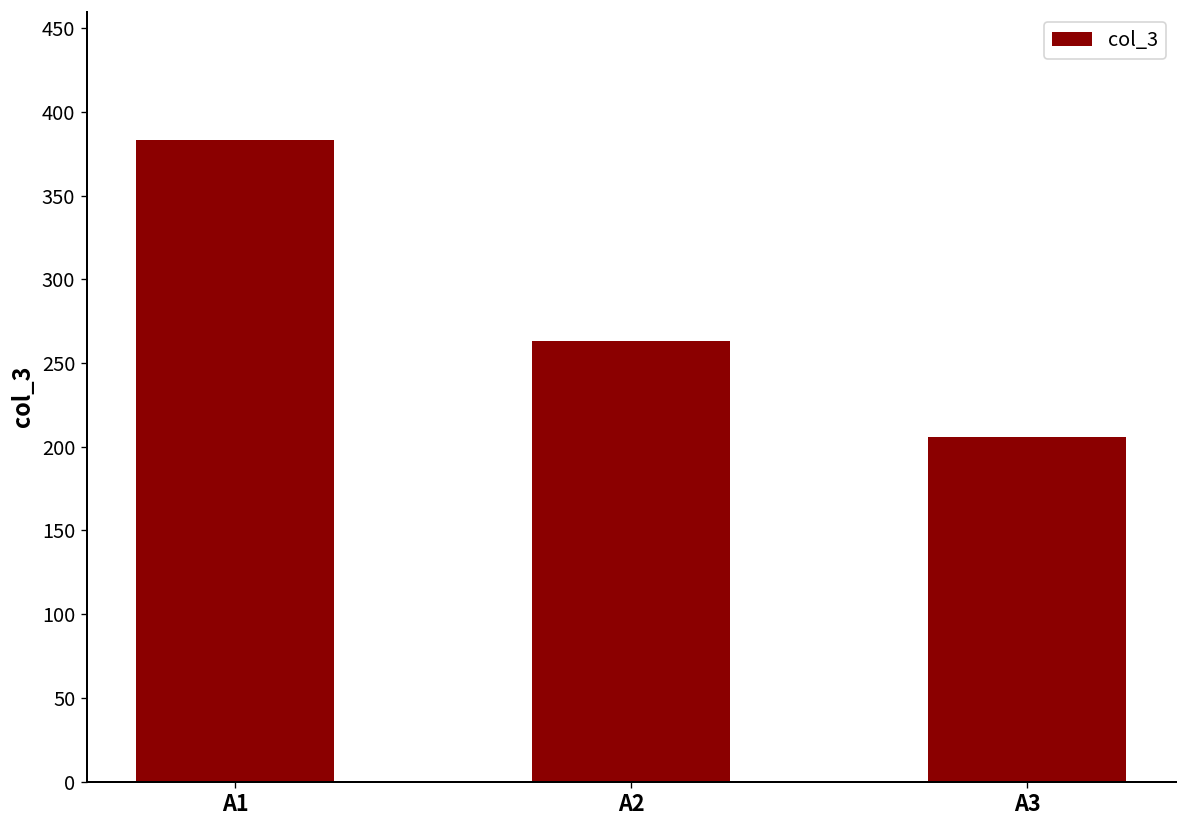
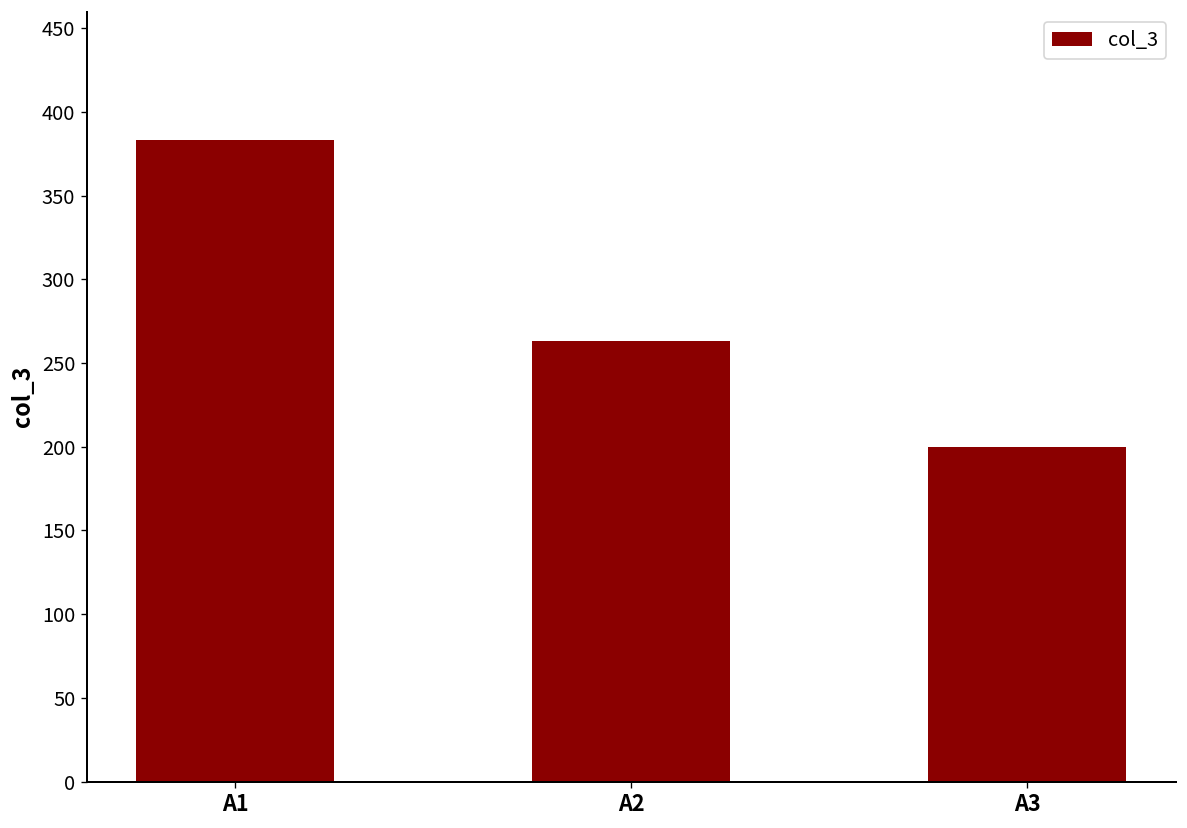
A3: 206 -> 200
